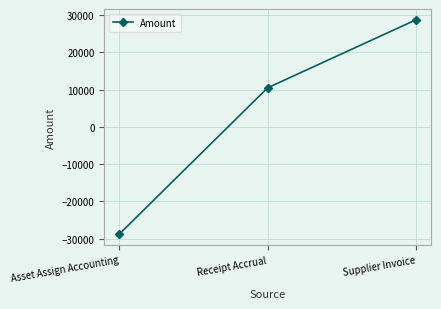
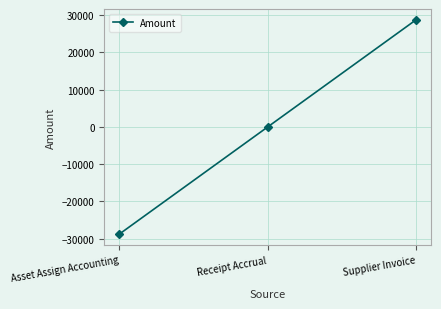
Receipt Accrual: 11000 -> 0
